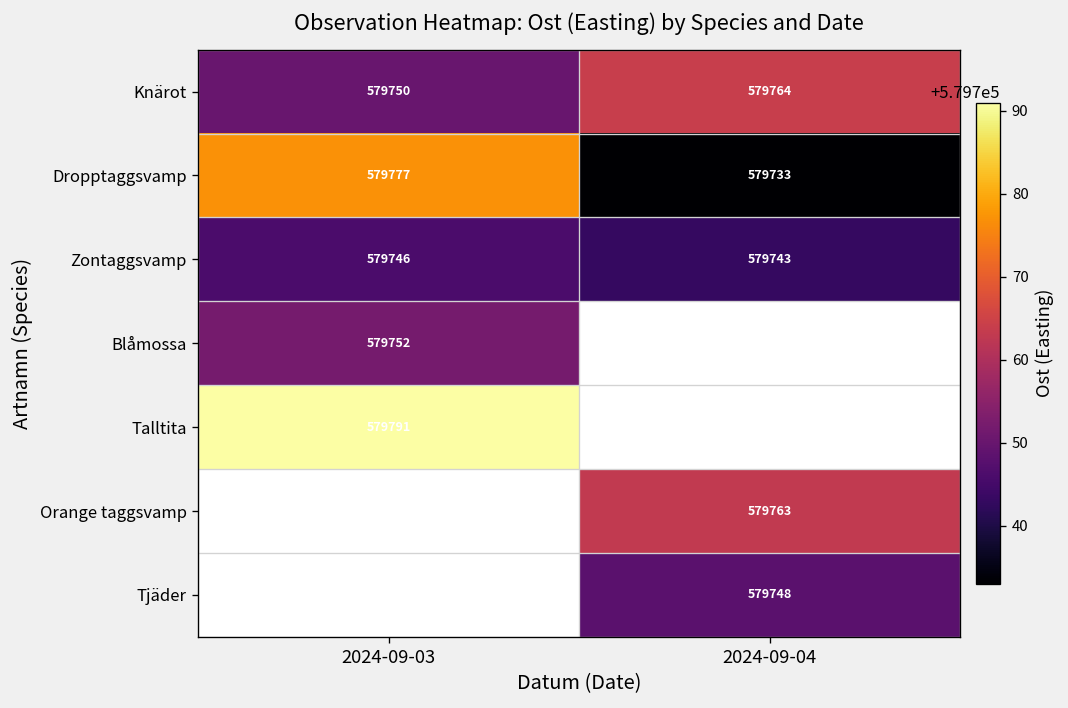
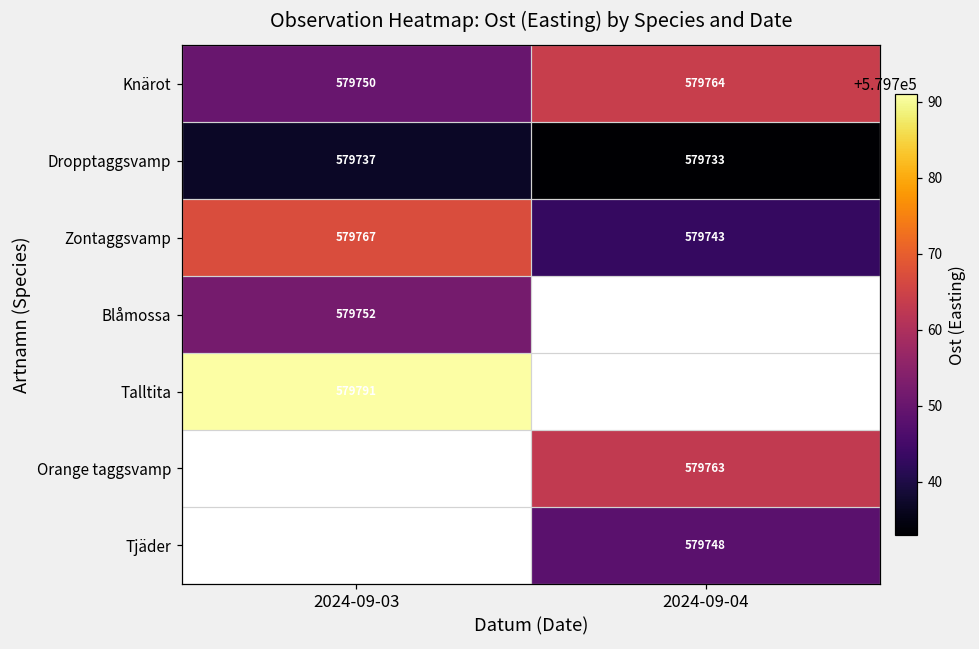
Dropptaggsvamp, 2024-09-03: 579777 -> 579737
Zontaggsvamp, 2024-09-03: 579746 -> 579767
